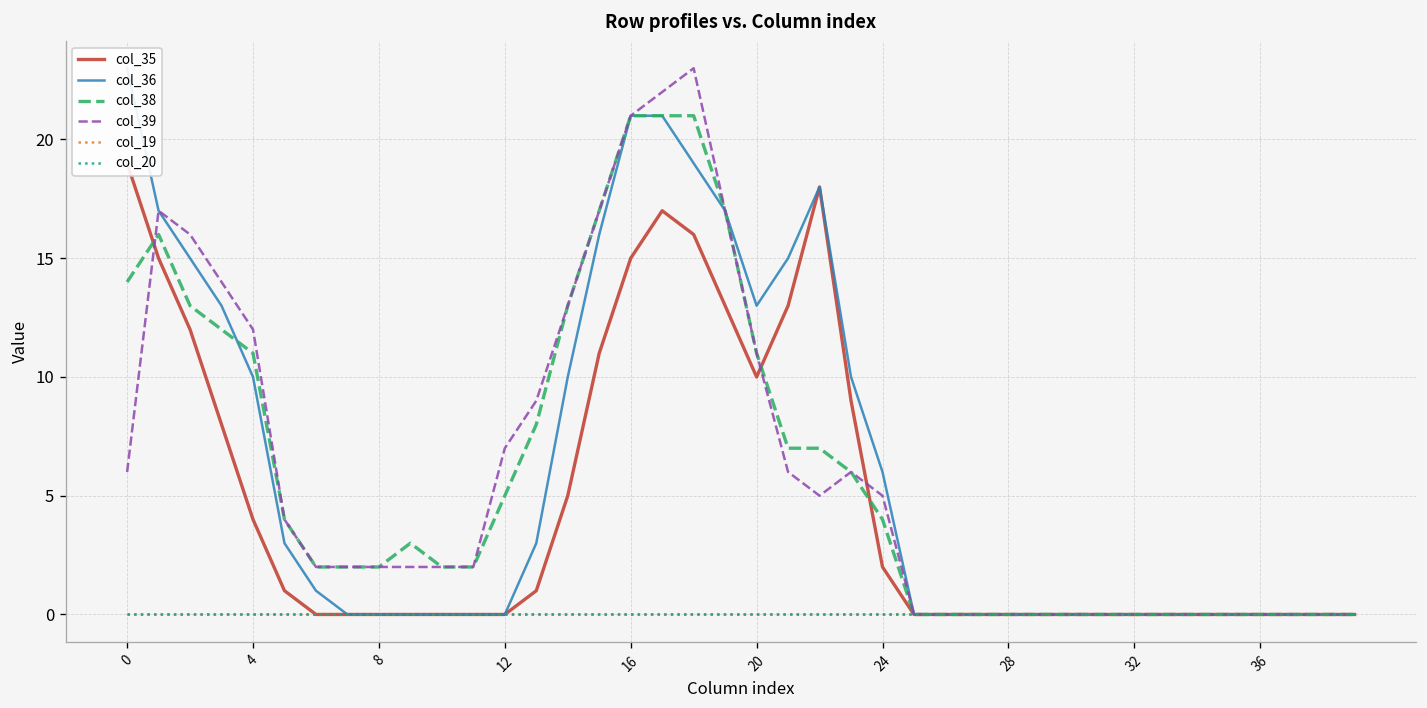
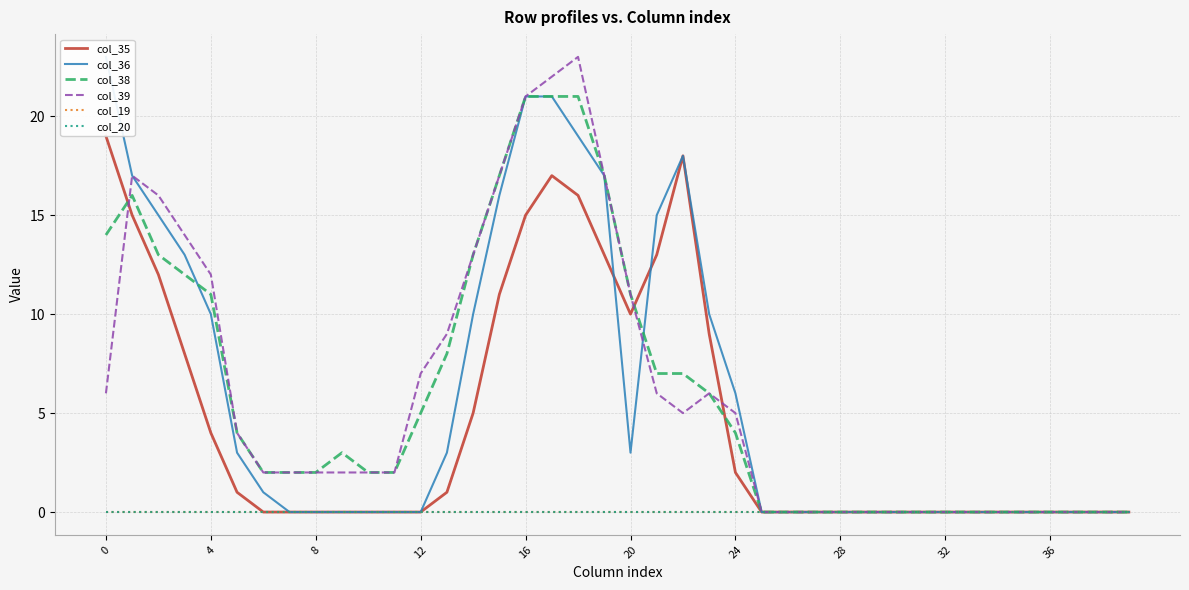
col_36, 20: 13 -> 3
